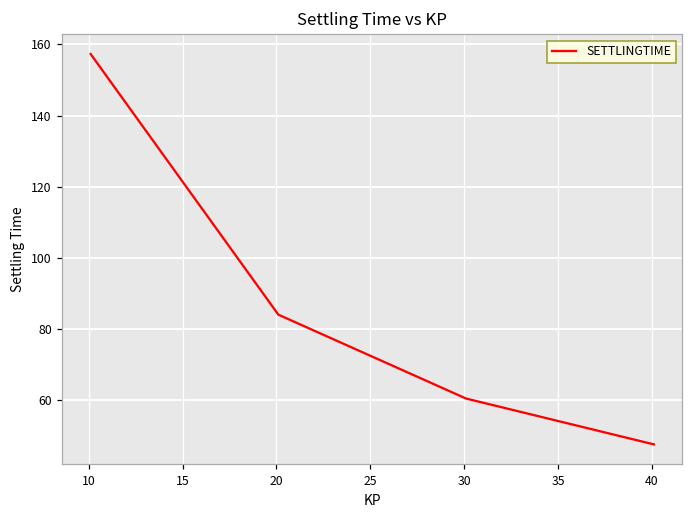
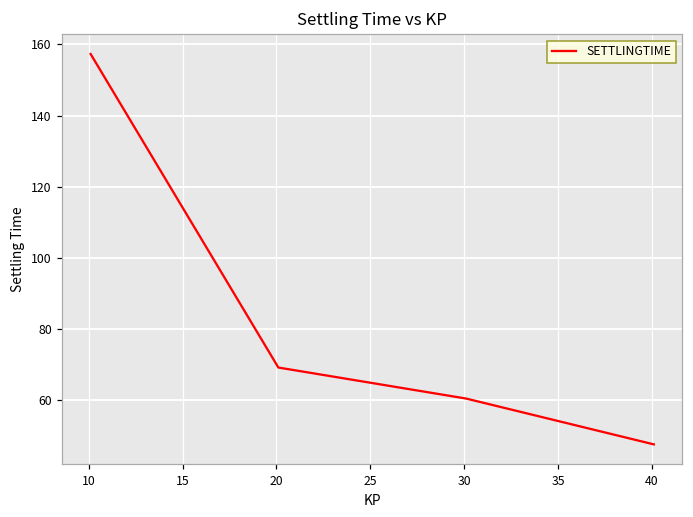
20: 84 -> 69
